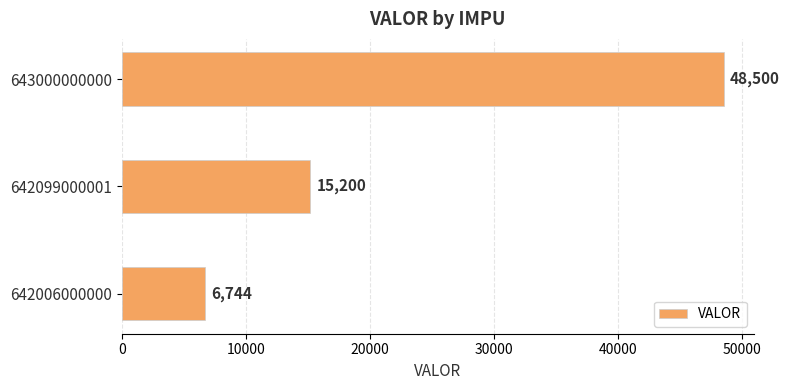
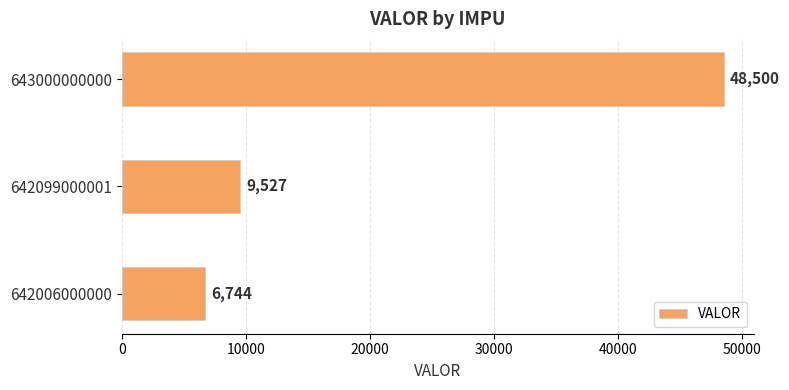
642099000001: 15,200 -> 9,527
